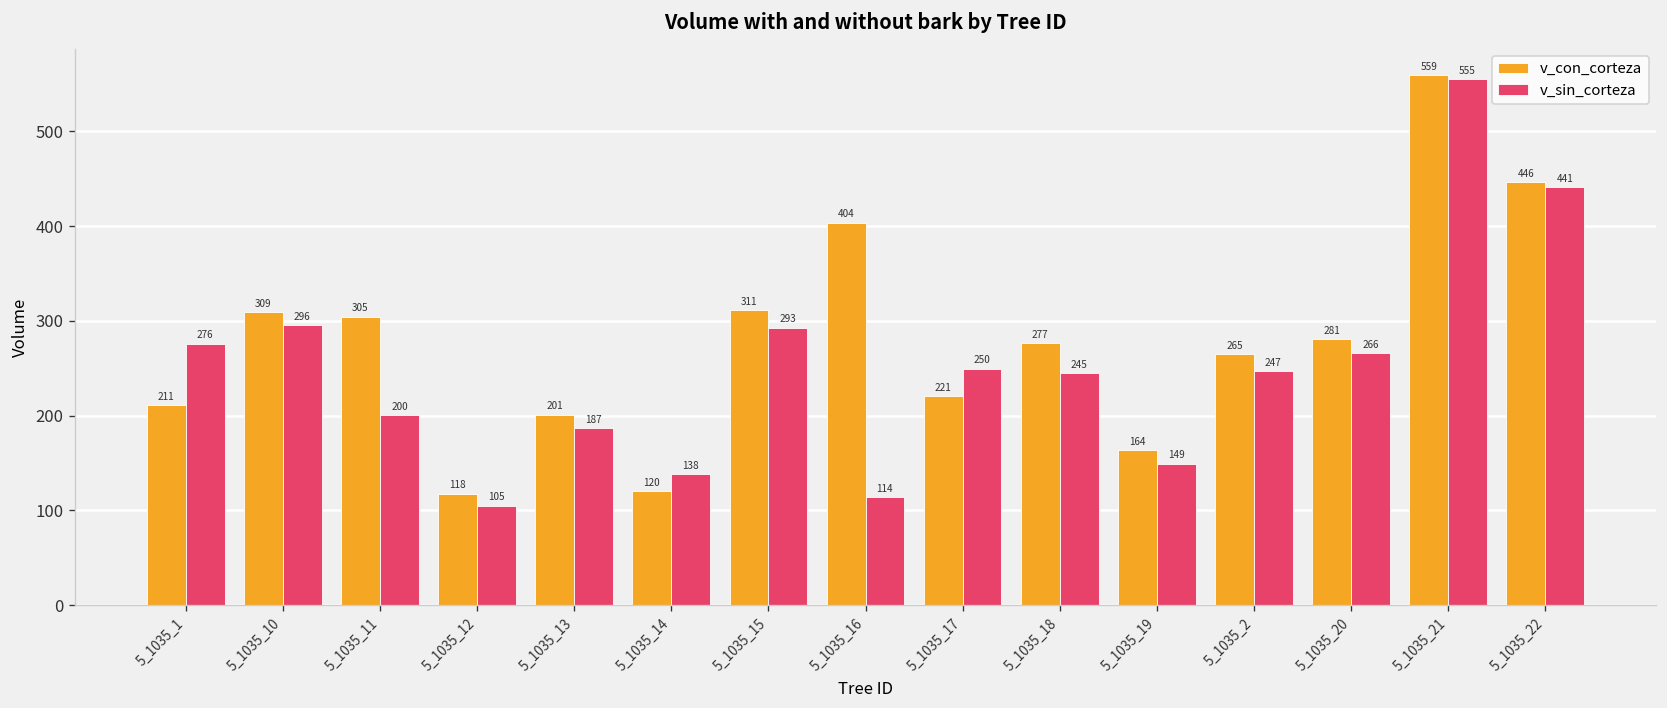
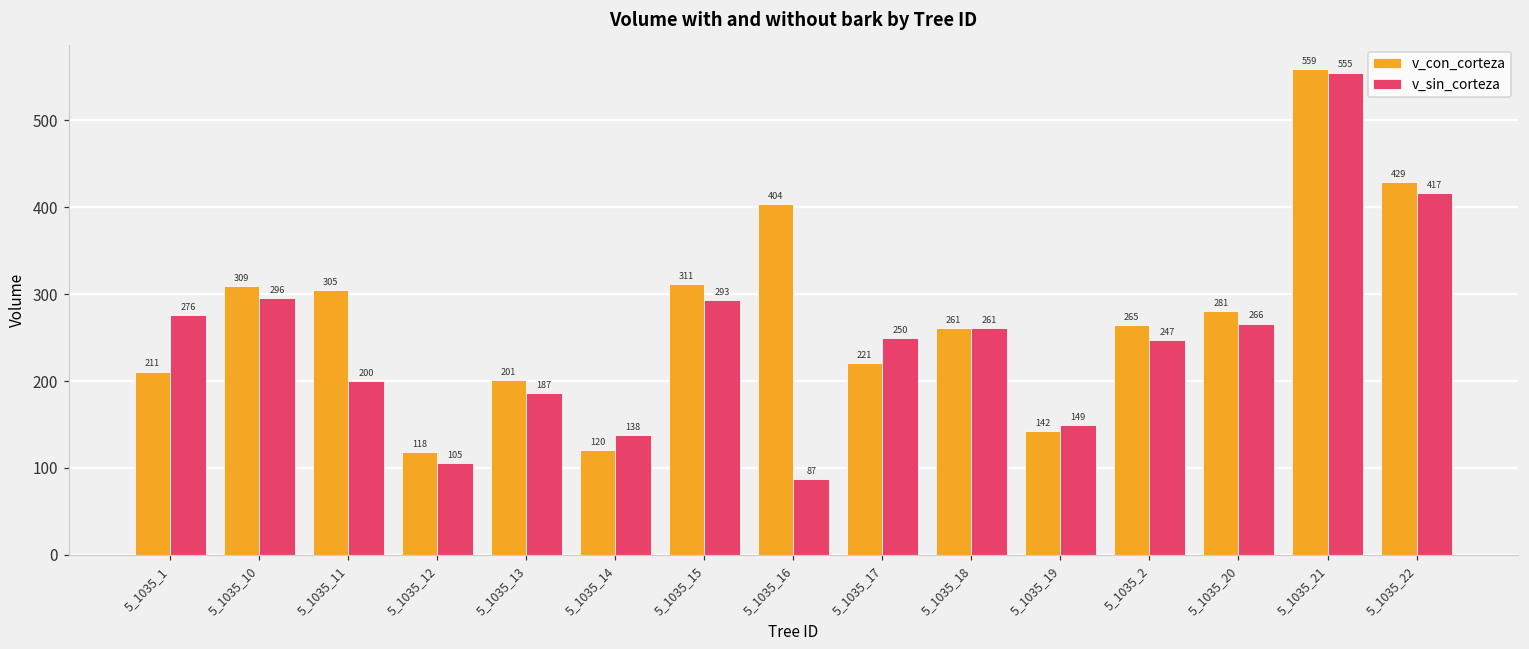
v_sin_corteza, 5_1035_16: 114 -> 87
v_con_corteza, 5_1035_18: 277 -> 261
v_sin_corteza, 5_1035_18: 245 -> 261
v_con_corteza, 5_1035_19: 164 -> 142
v_con_corteza, 5_1035_22: 446 -> 429
v_sin_corteza, 5_1035_22: 441 -> 417
